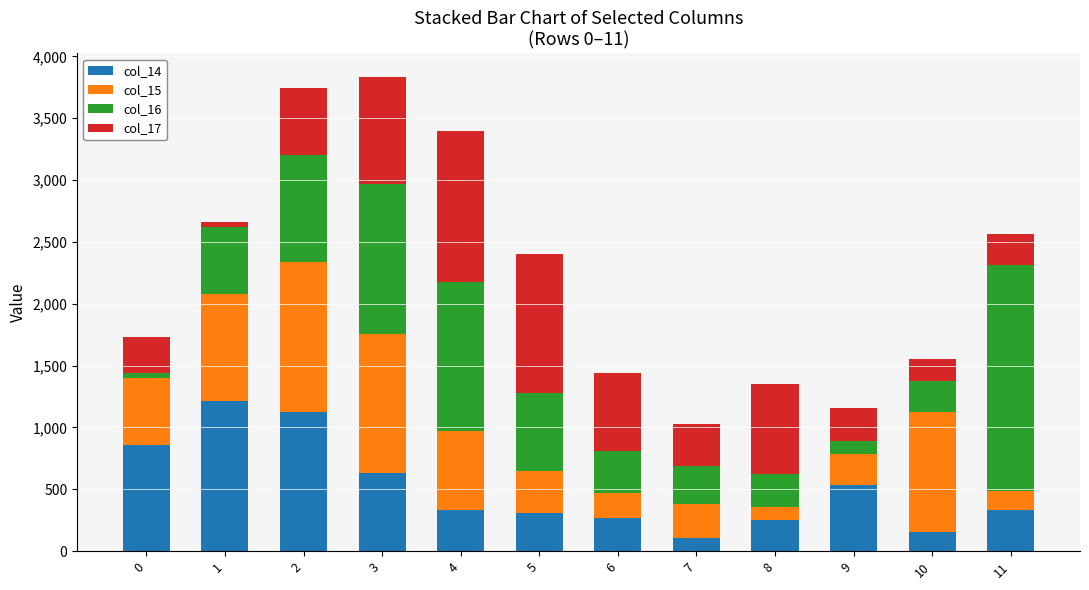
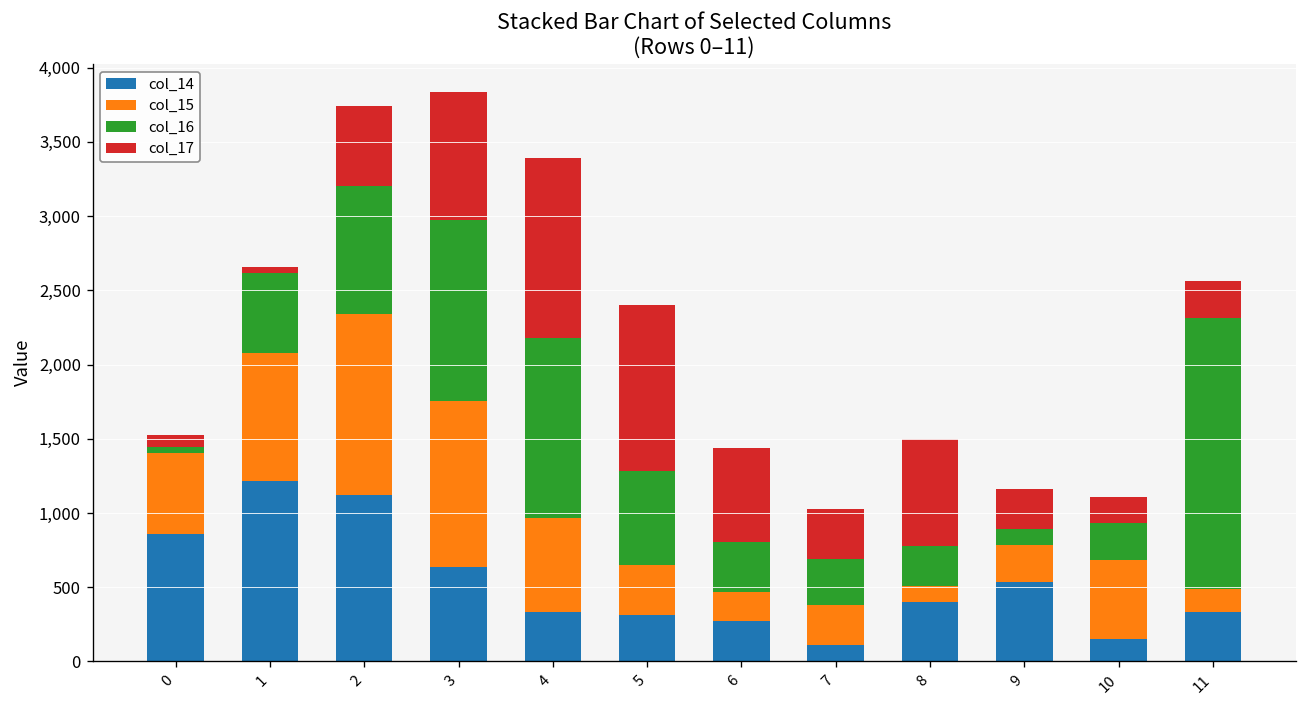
col_17, 0: 290 -> 80
col_14, 8: 250 -> 400
col_15, 10: 970 -> 530
